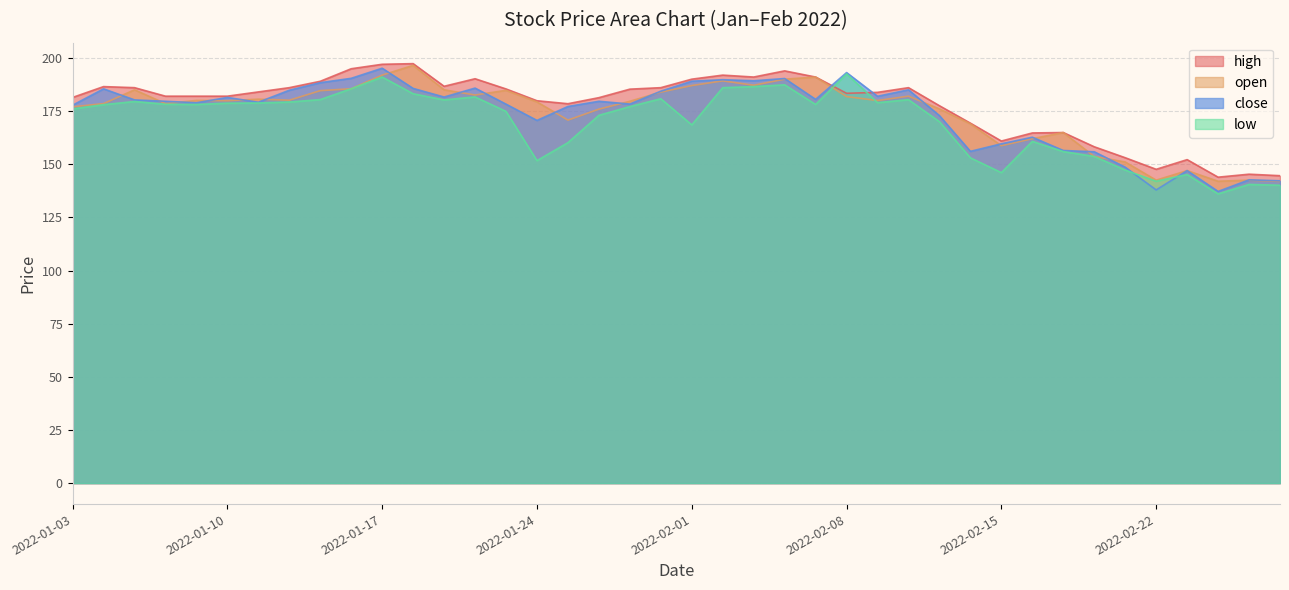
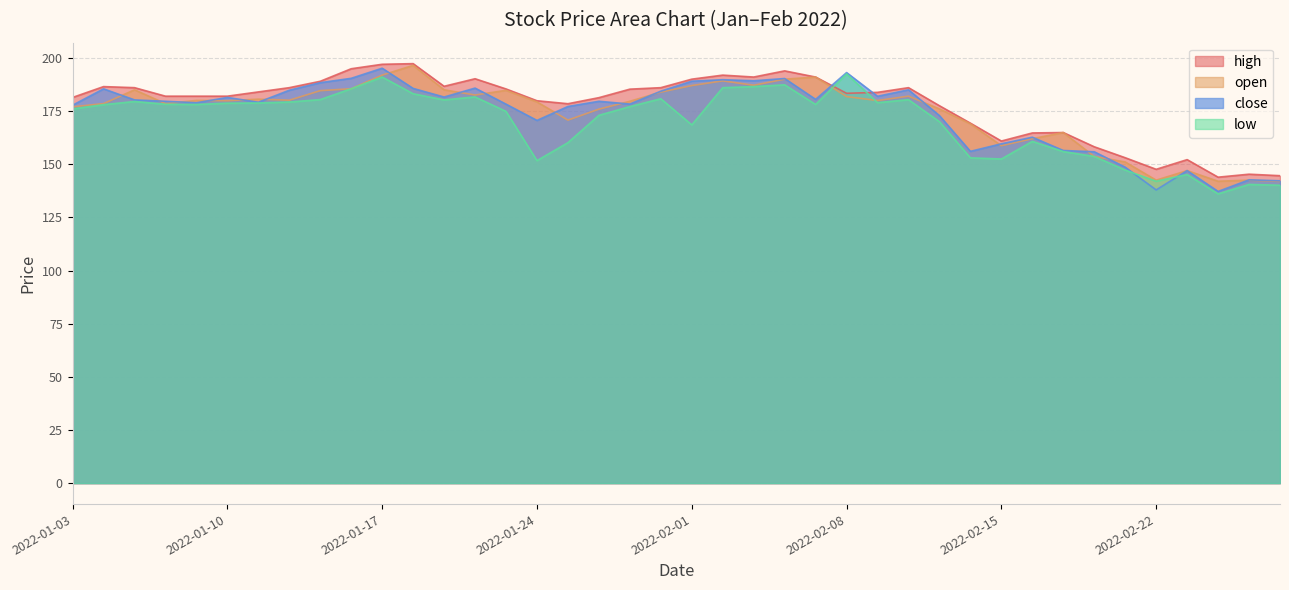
low, 2022-02-15: 146 -> 152
